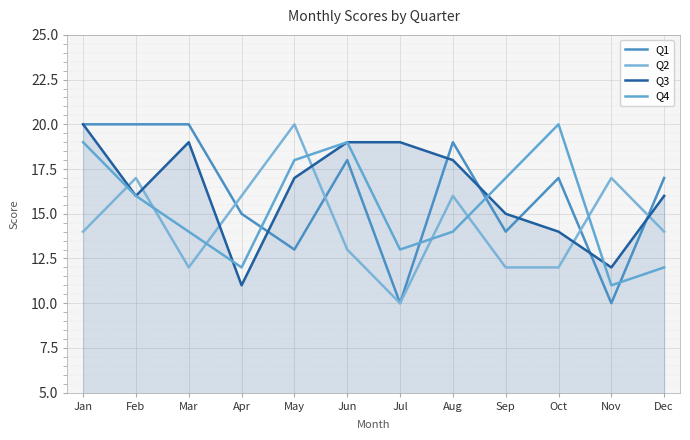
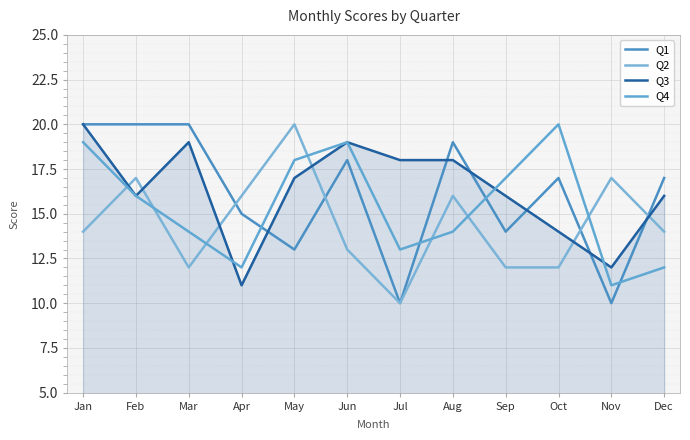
Q3, Jul: 19 -> 18
Q3, Sep: 15 -> 16
